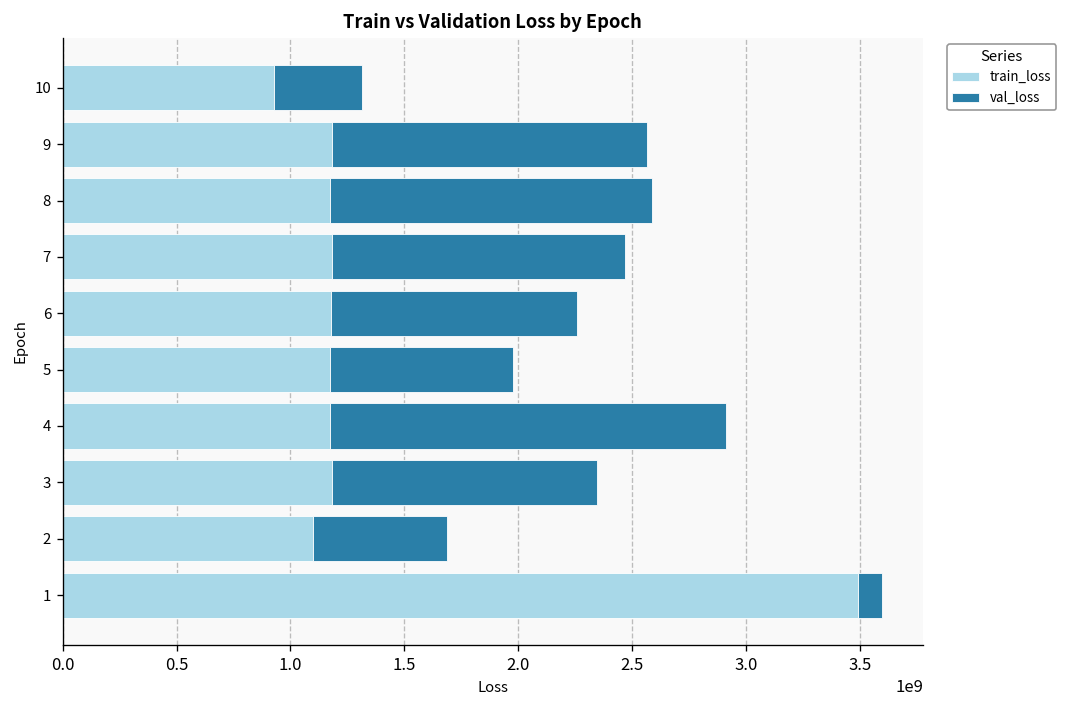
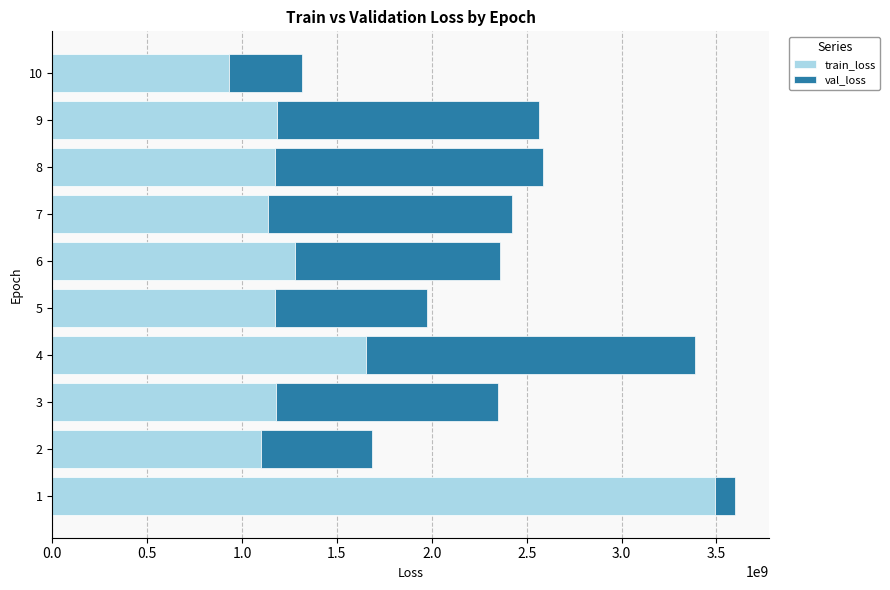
train_loss, 7: 1180000000 -> 1140000000
train_loss, 6: 1180000000 -> 1280000000
train_loss, 4: 1180000000 -> 1650000000
